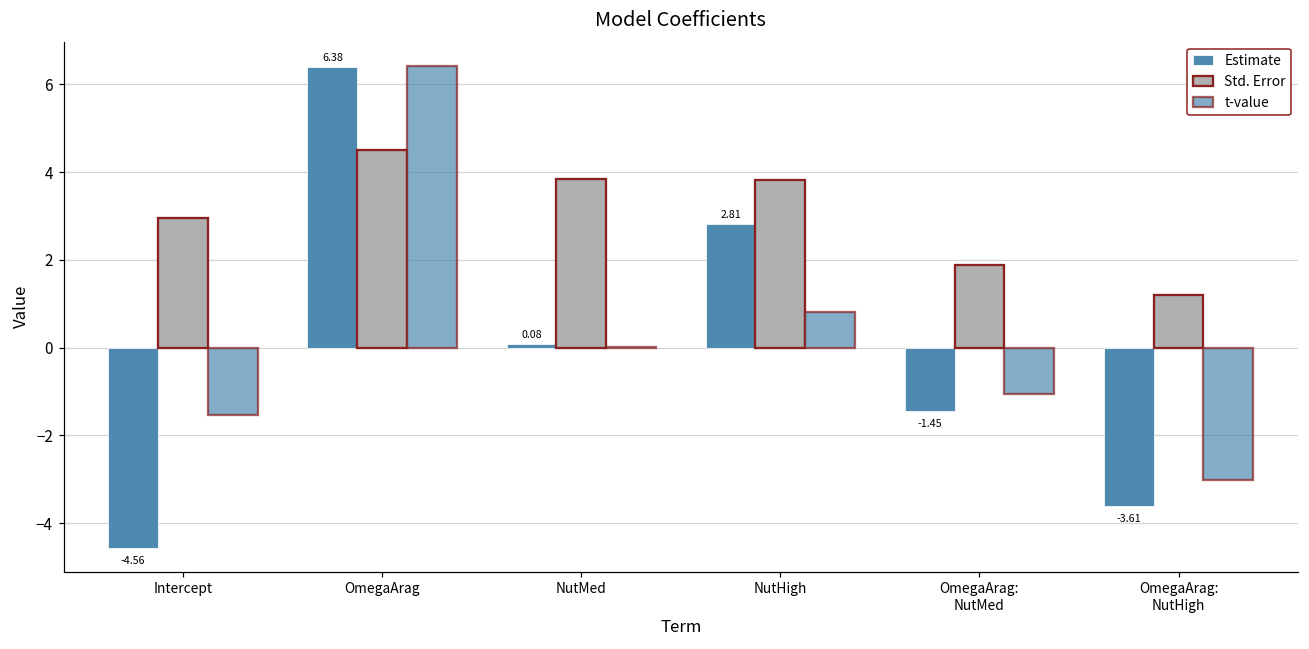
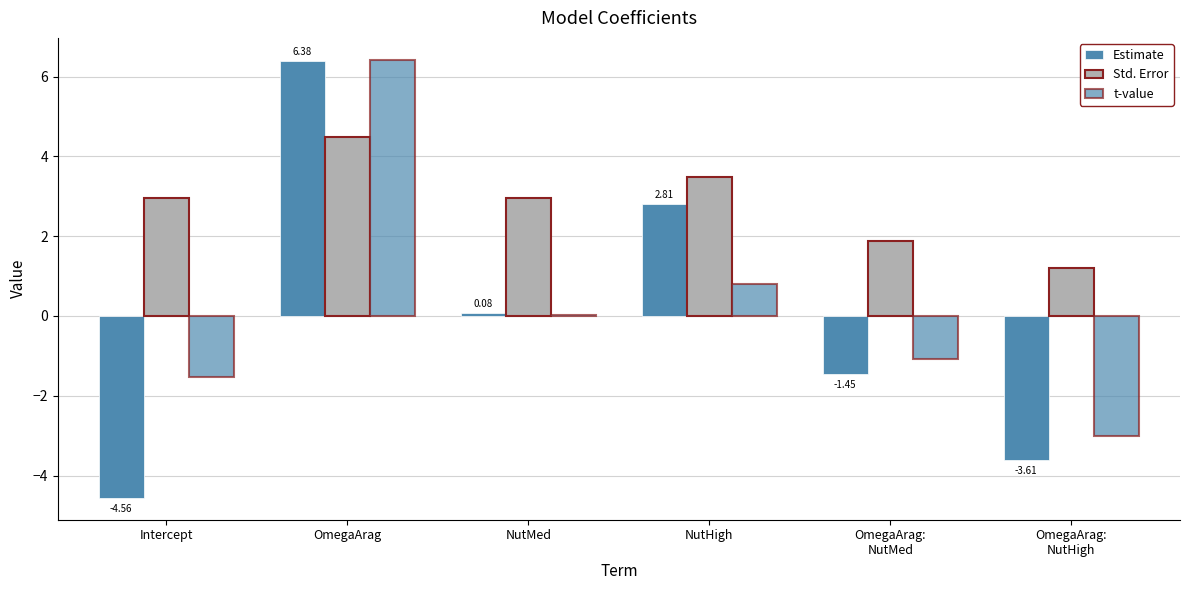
Std. Error, NutMed: 3.8 -> 3.0
Std. Error, NutHigh: 3.8 -> 3.5
